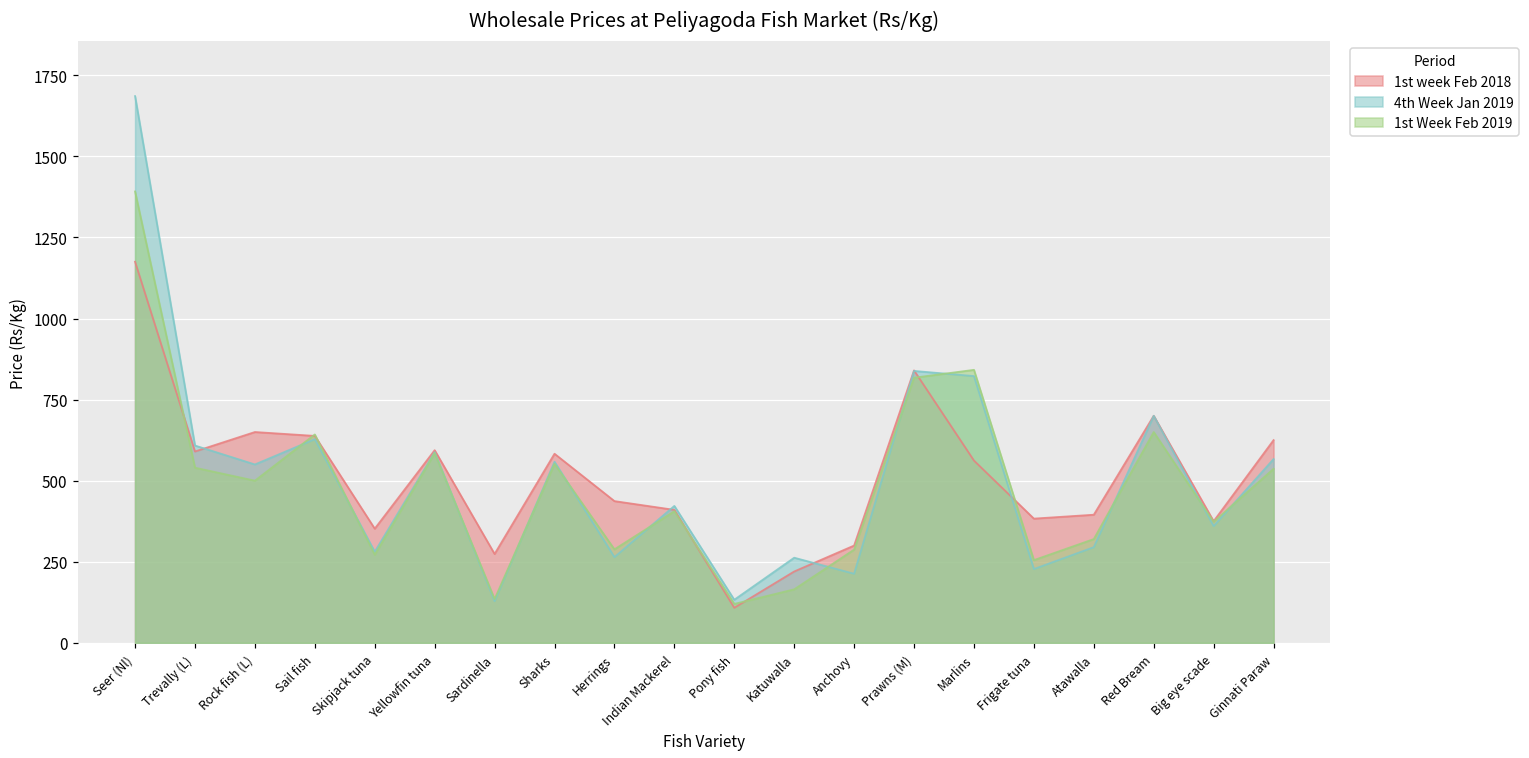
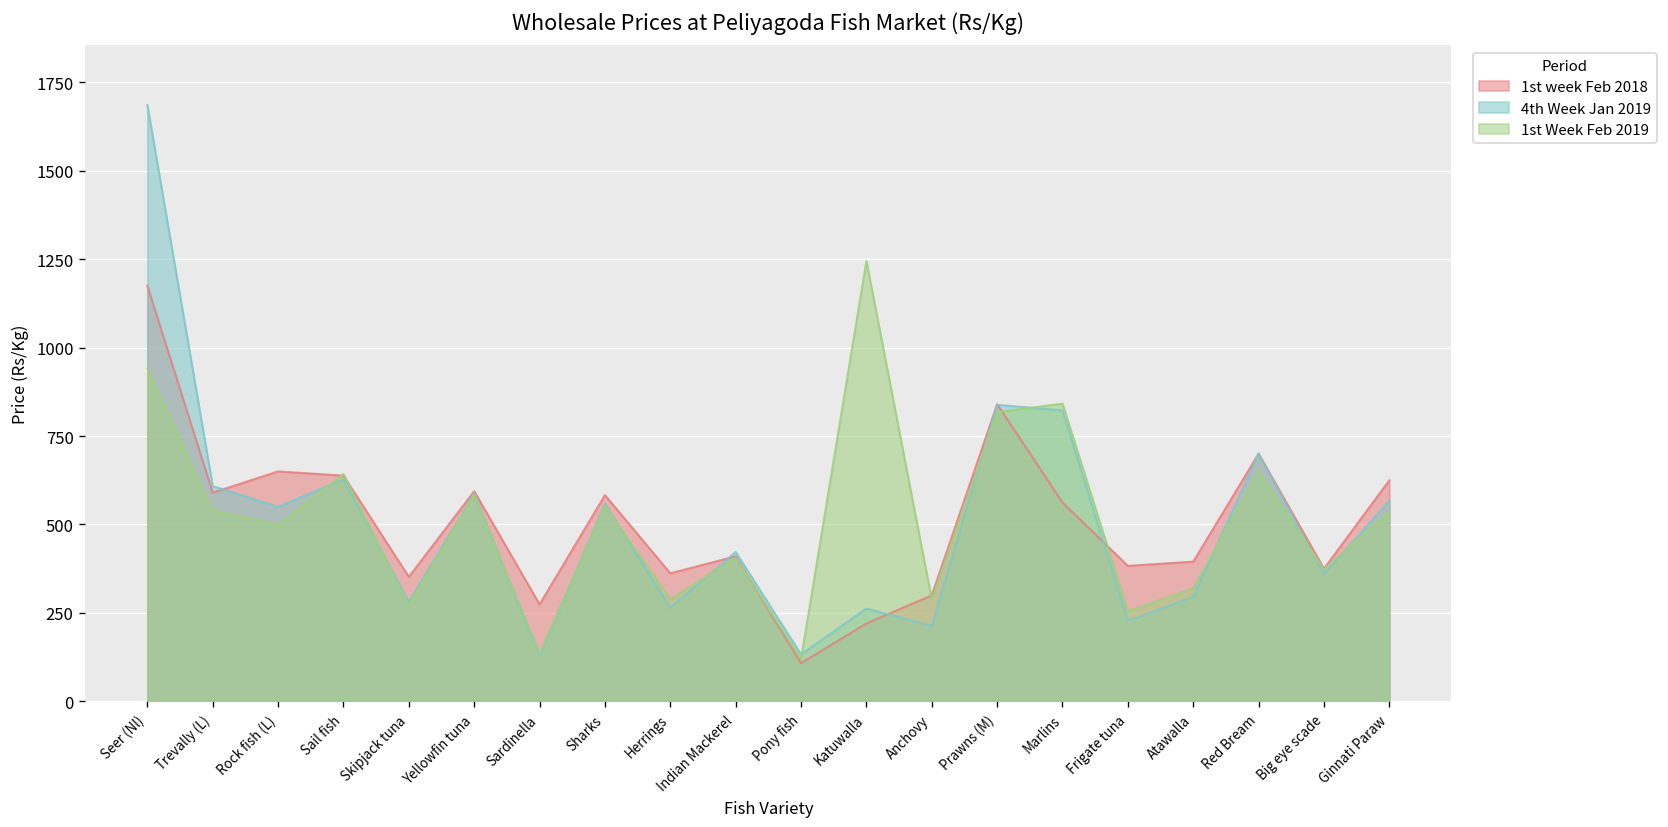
1st Week Feb 2019, Seer (Nl): 1390 -> 940
1st week Feb 2018, Herrings: 440 -> 360
1st Week Feb 2019, Katuwalla: 170 -> 1250
